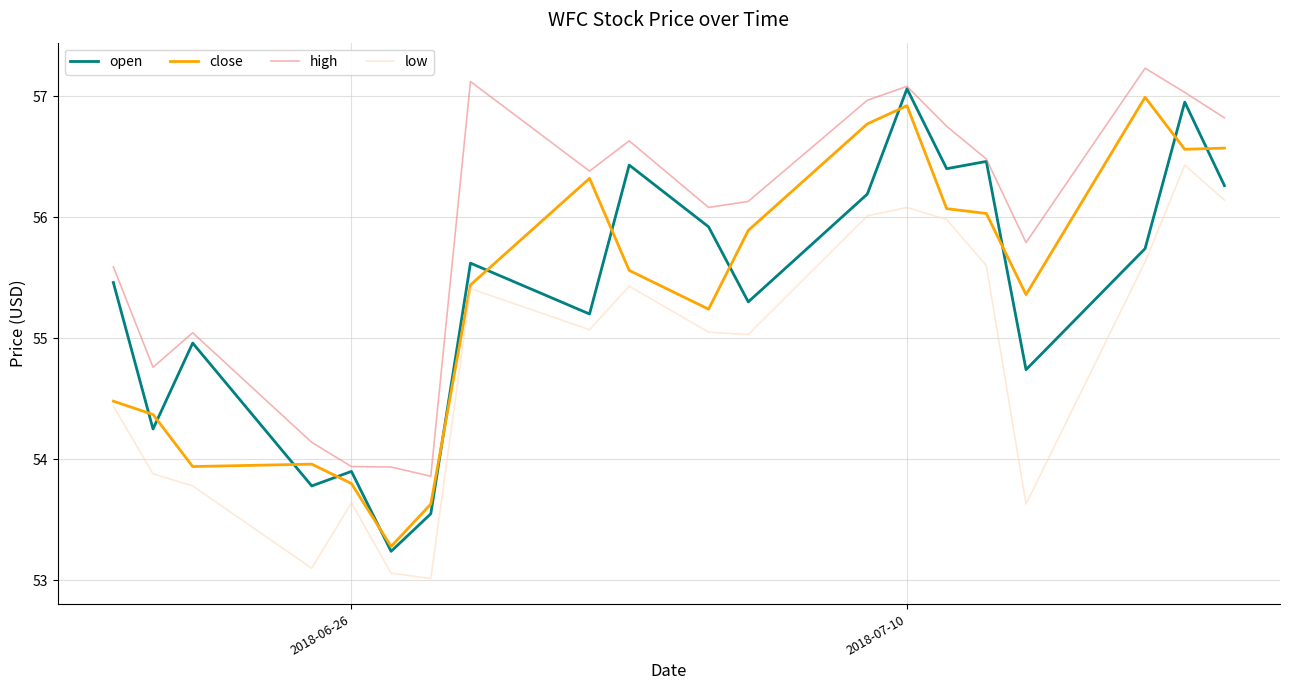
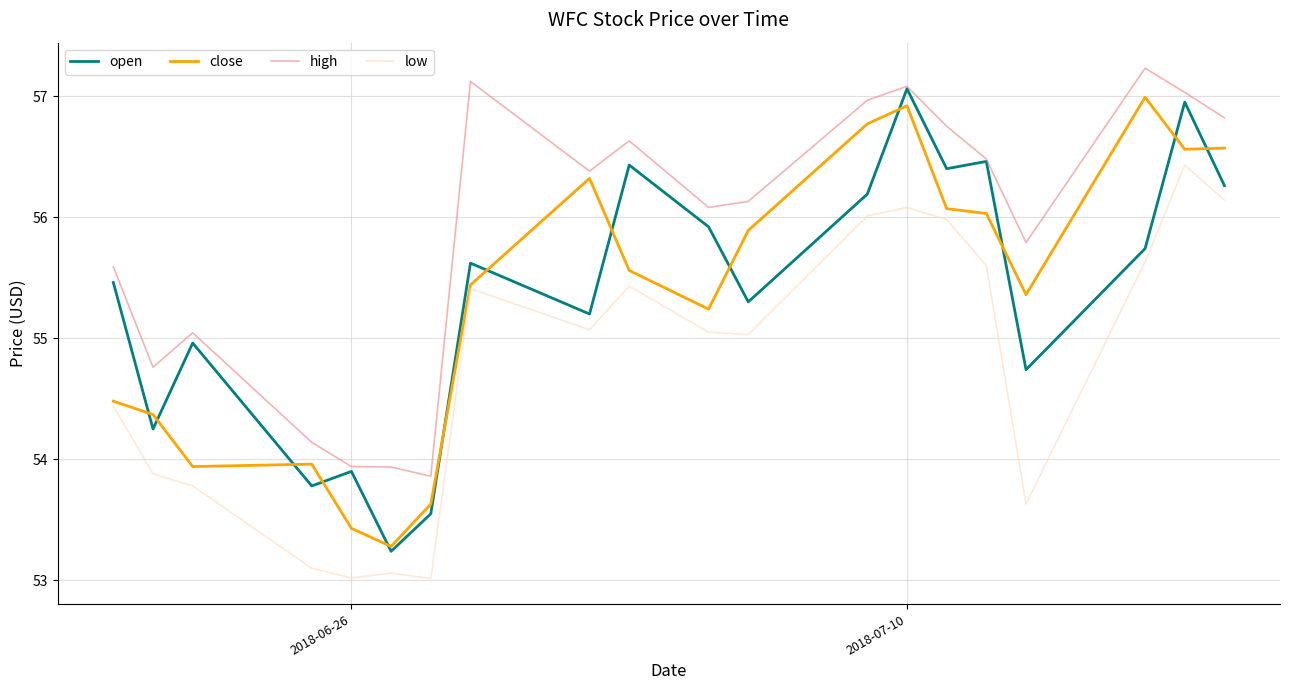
close, 2018-06-26: 53.80 -> 53.43
low, 2018-06-26: 53.64 -> 53.02
